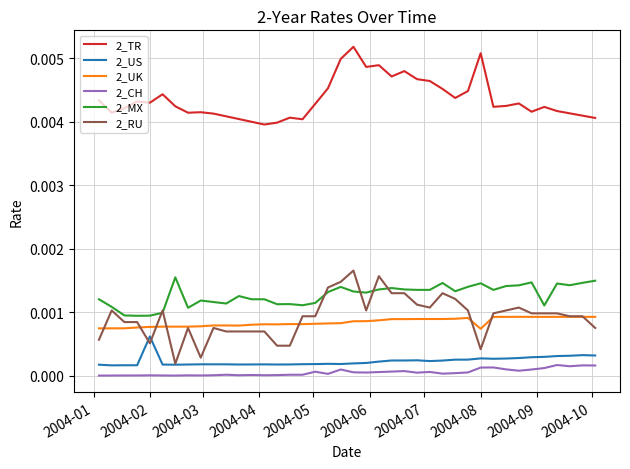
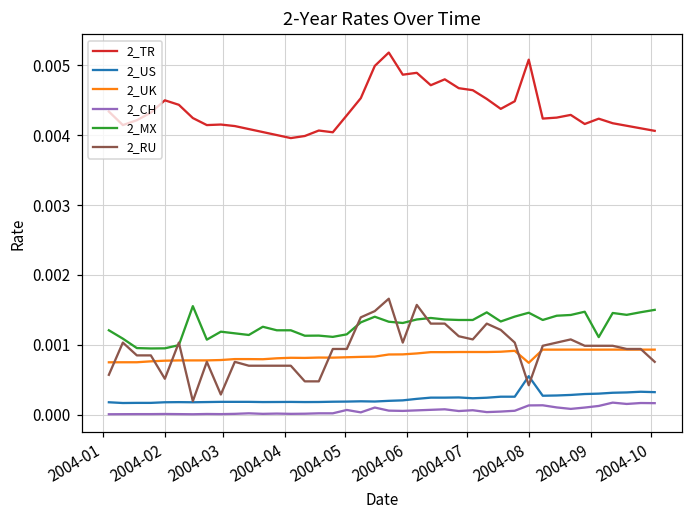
2_TR, 2004-02: 0.0043 -> 0.0045
2_US, 2004-02: 0.0006 -> 0.0002
2_US, 2004-08: 0.0003 -> 0.0005
